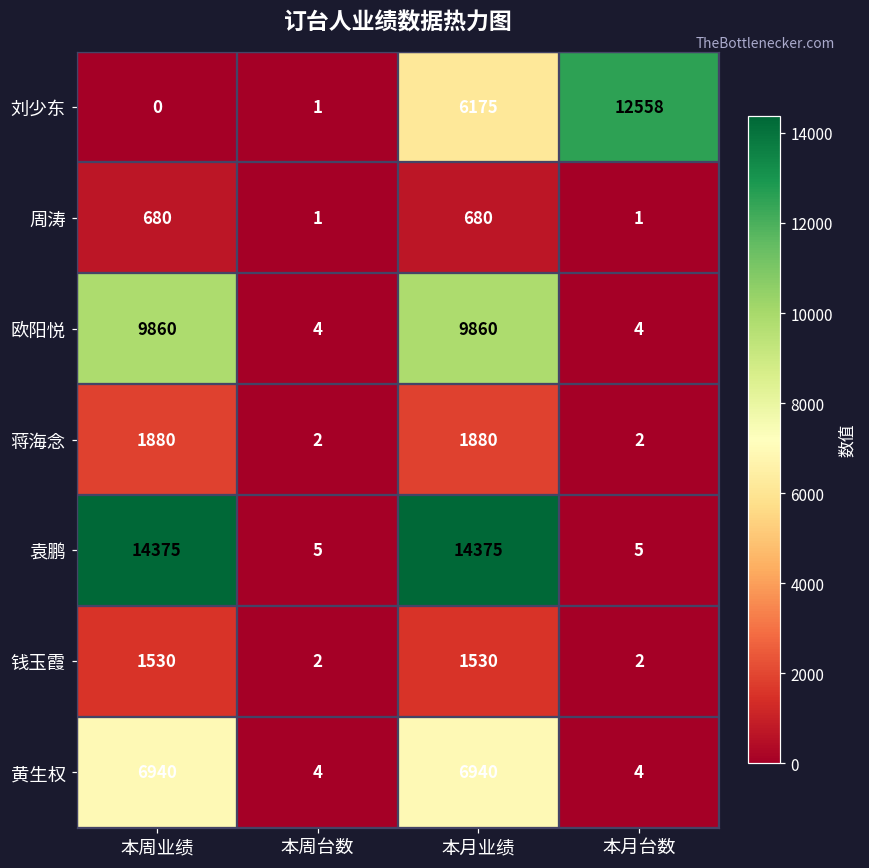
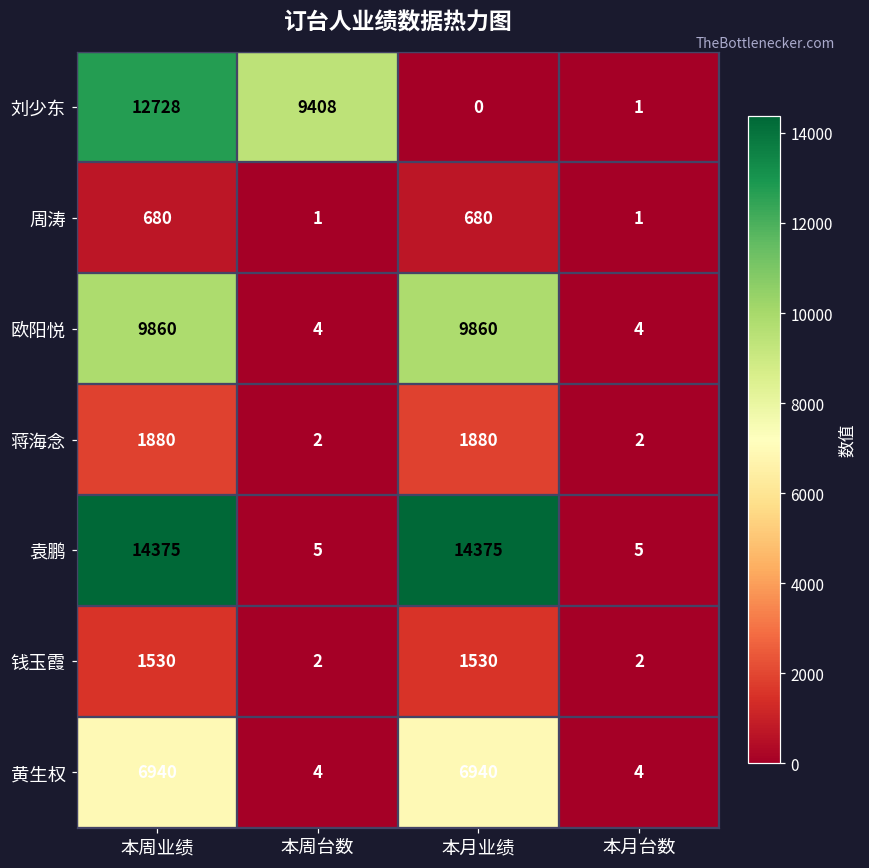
刘少东, 本周业绩: 0 -> 12728
刘少东, 本周台数: 1 -> 9408
刘少东, 本月业绩: 6175 -> 0
刘少东, 本月台数: 12558 -> 1
